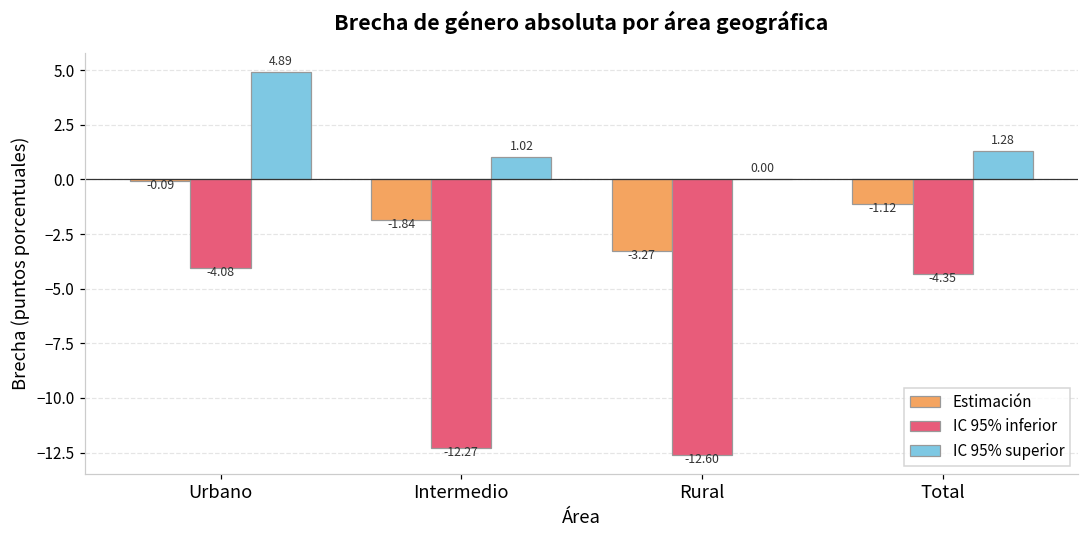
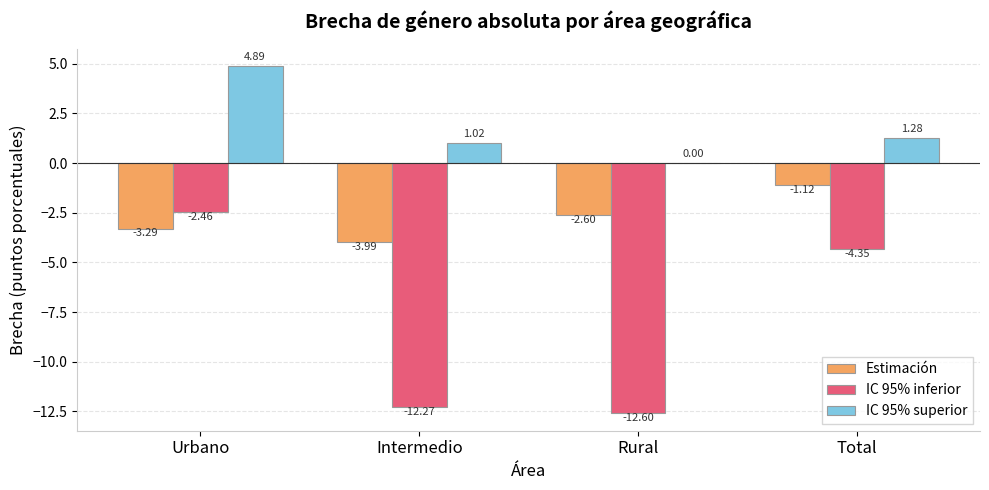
Estimación, Urbano: -0.09 -> -3.29
IC 95% inferior, Urbano: -4.08 -> -2.46
Estimación, Intermedio: -1.84 -> -3.99
Estimación, Rural: -3.27 -> -2.60
